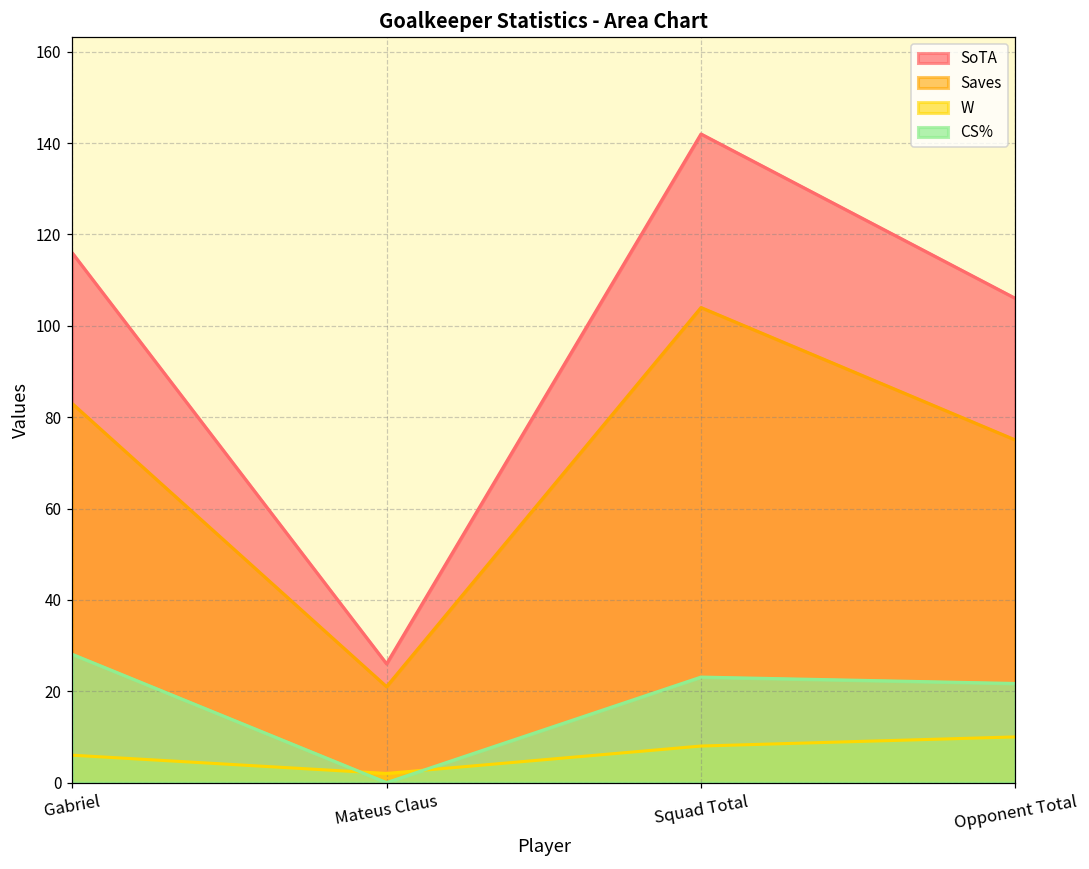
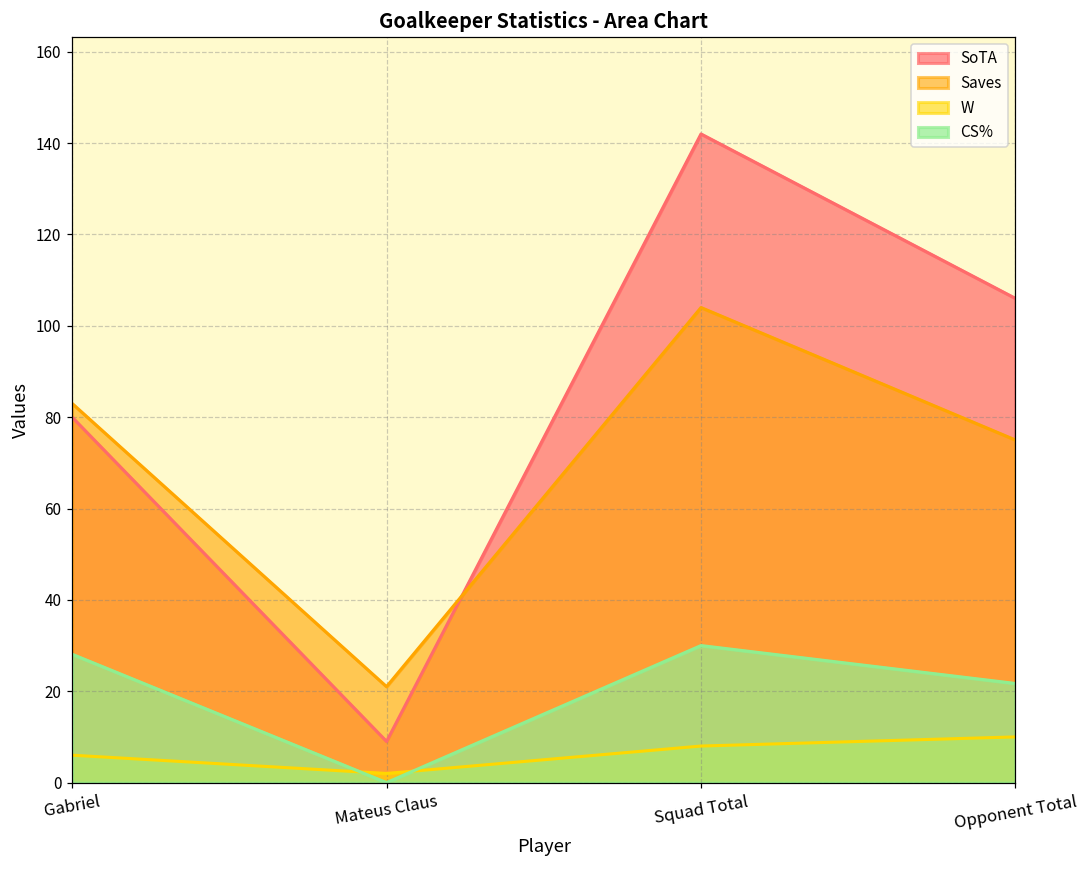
SoTA, Gabriel: 116 -> 80
SoTA, Mateus Claus: 26 -> 9
CS%, Squad Total: 23 -> 30
